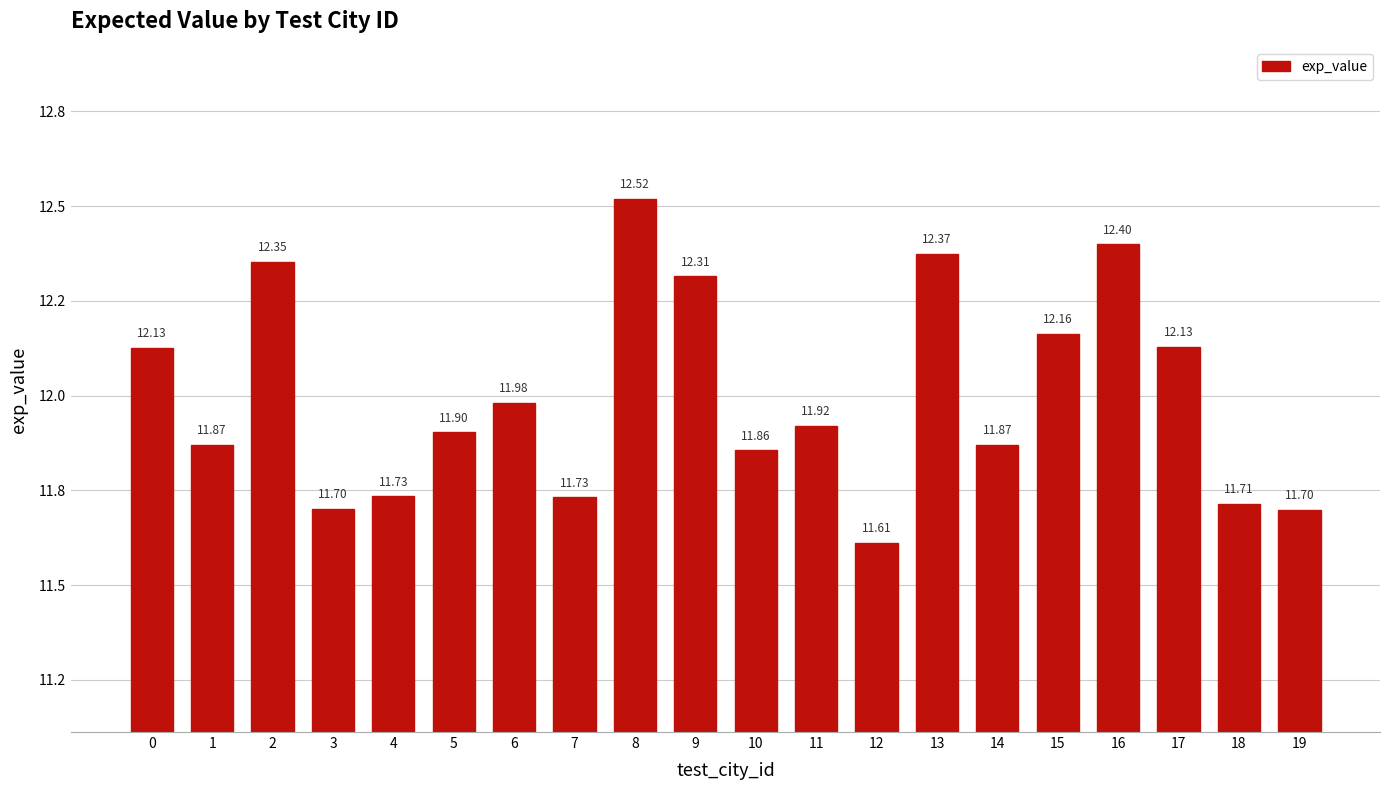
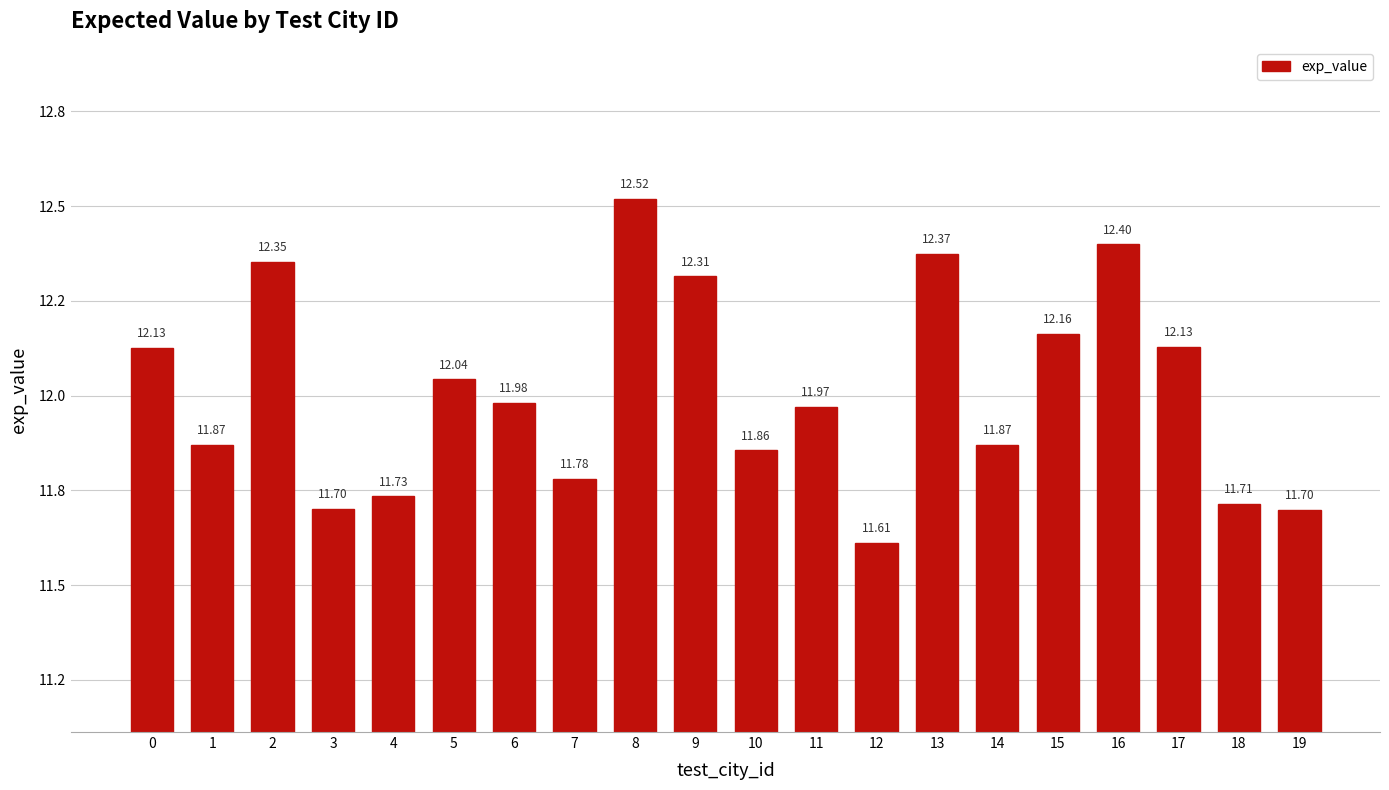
5: 11.90 -> 12.04
7: 11.73 -> 11.78
11: 11.92 -> 11.97
